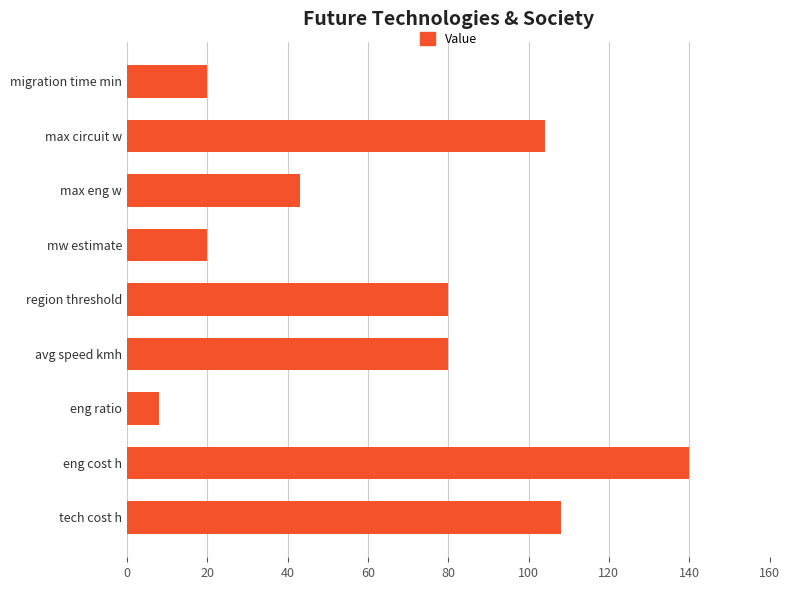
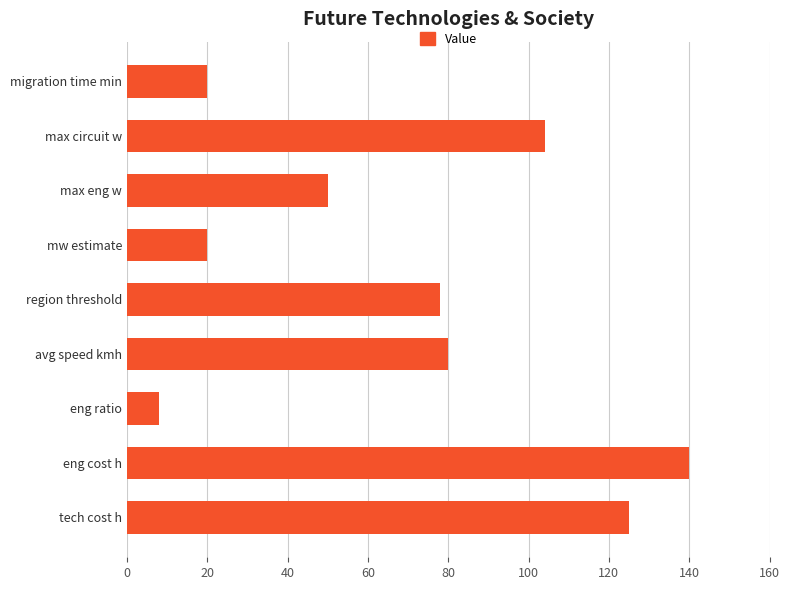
max eng w: 43 -> 50
region threshold: 80 -> 78
tech cost h: 108 -> 125
